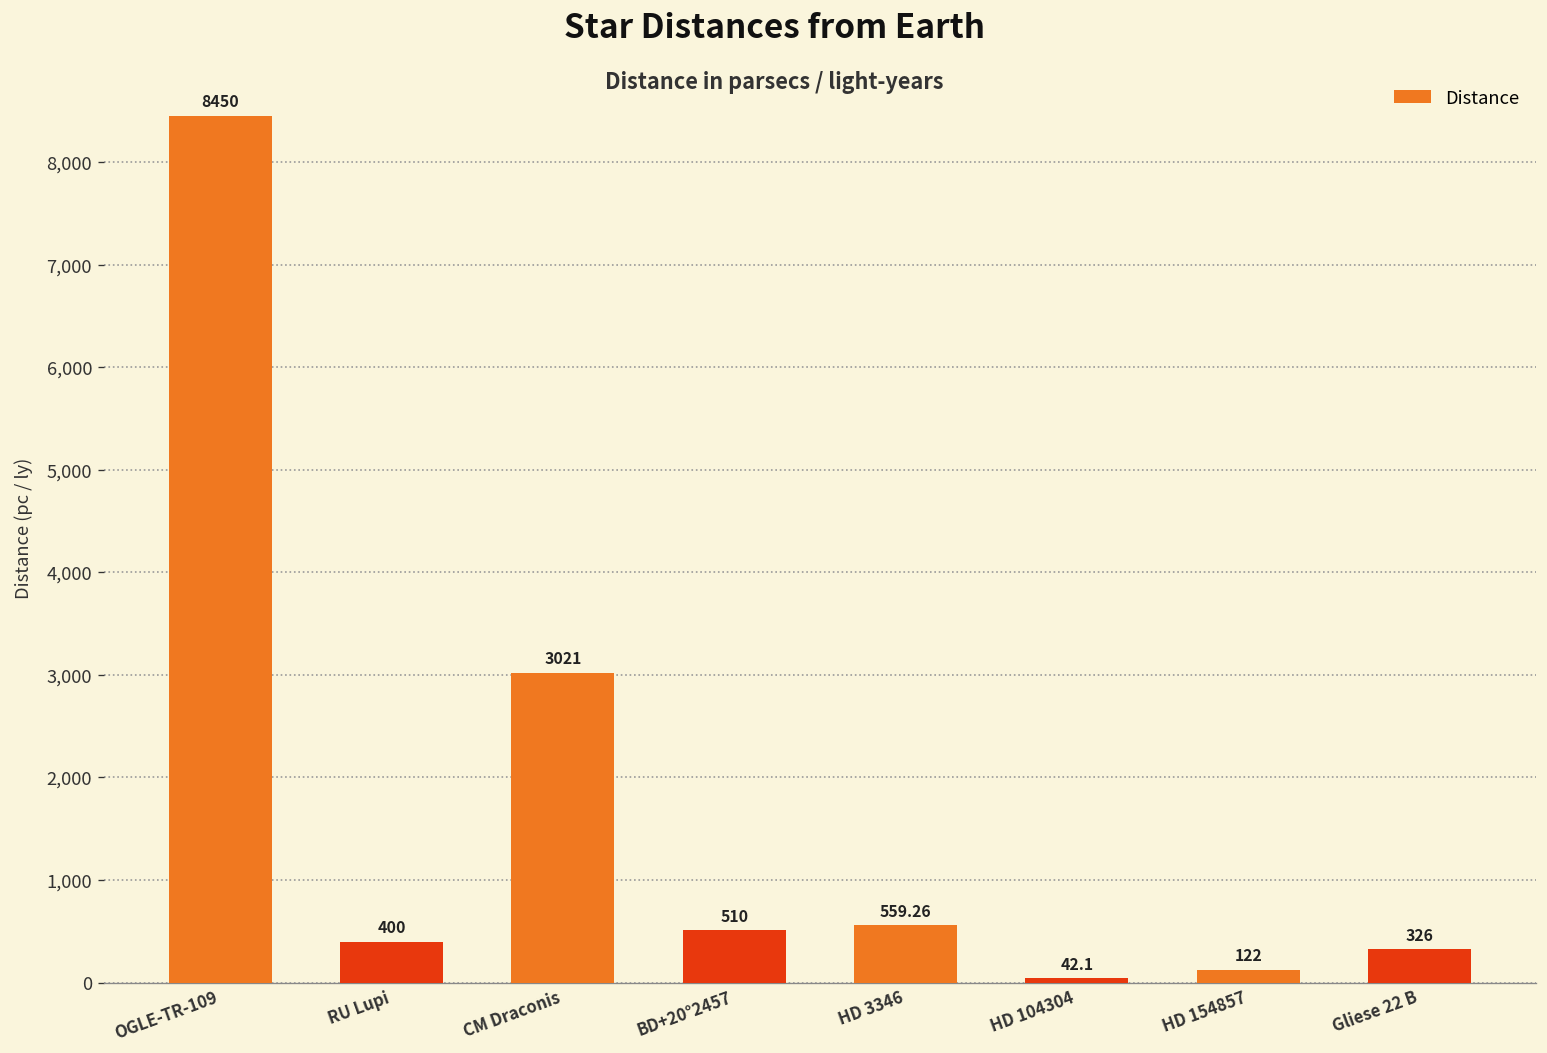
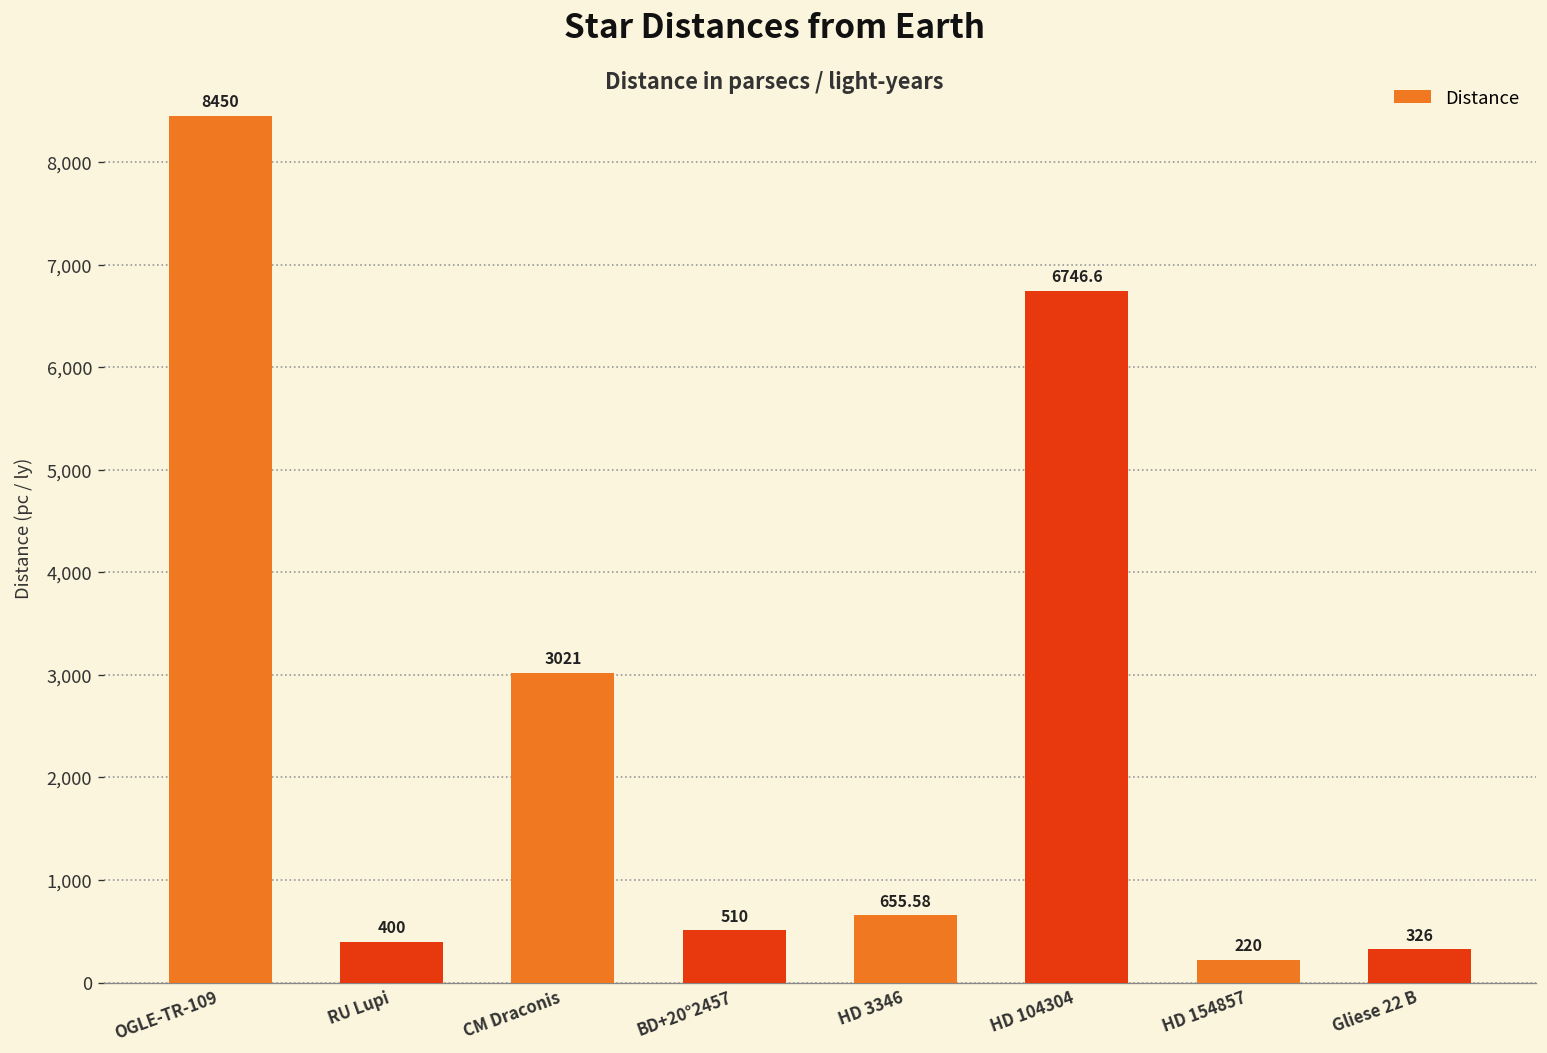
HD 3346: 559.26 -> 655.58
HD 104304: 42.1 -> 6746.6
HD 154857: 122 -> 220
